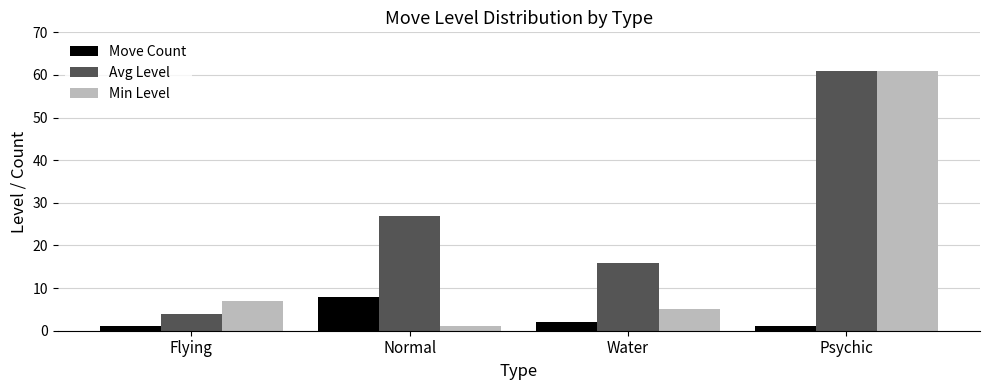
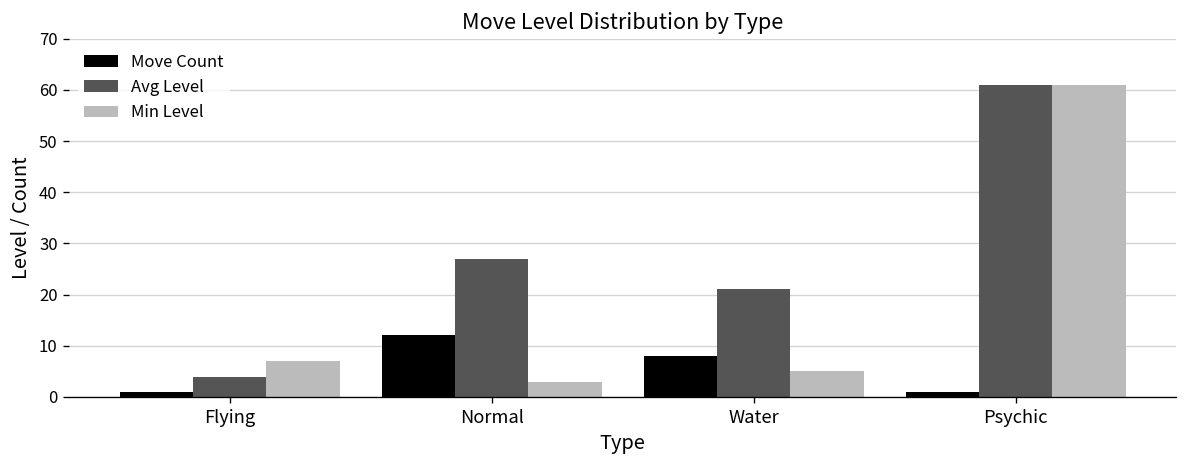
Move Count, Normal: 8 -> 12
Min Level, Normal: 1 -> 3
Move Count, Water: 2 -> 8
Avg Level, Water: 16 -> 21
